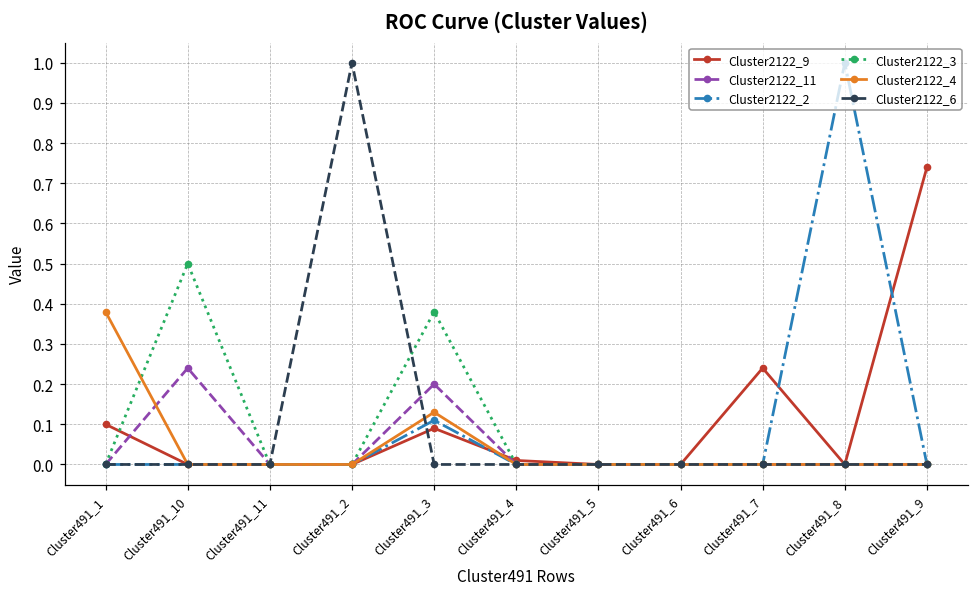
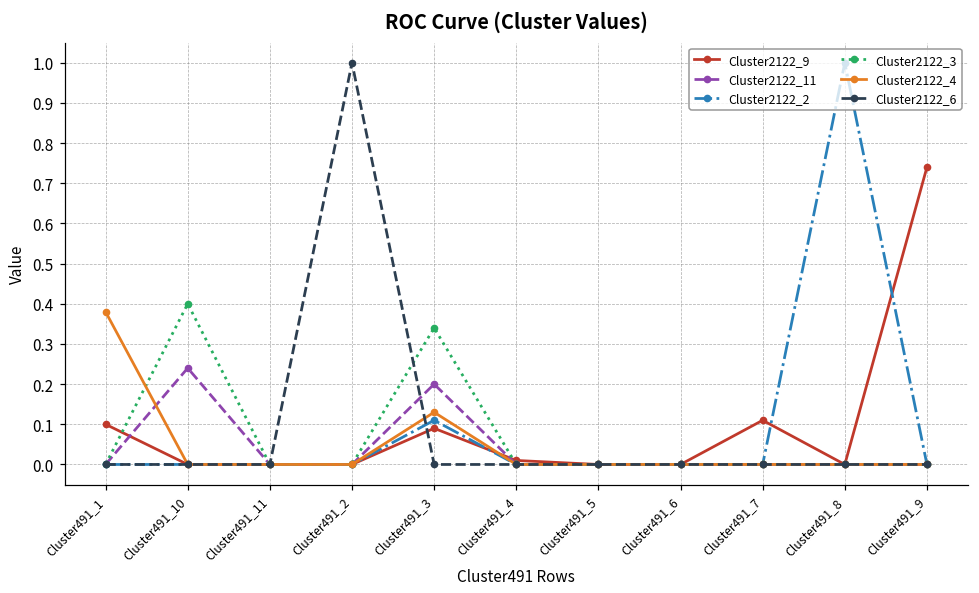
Cluster2122_3, Cluster491_10: 0.5 -> 0.4
Cluster2122_3, Cluster491_3: 0.38 -> 0.34
Cluster2122_9, Cluster491_7: 0.24 -> 0.11
